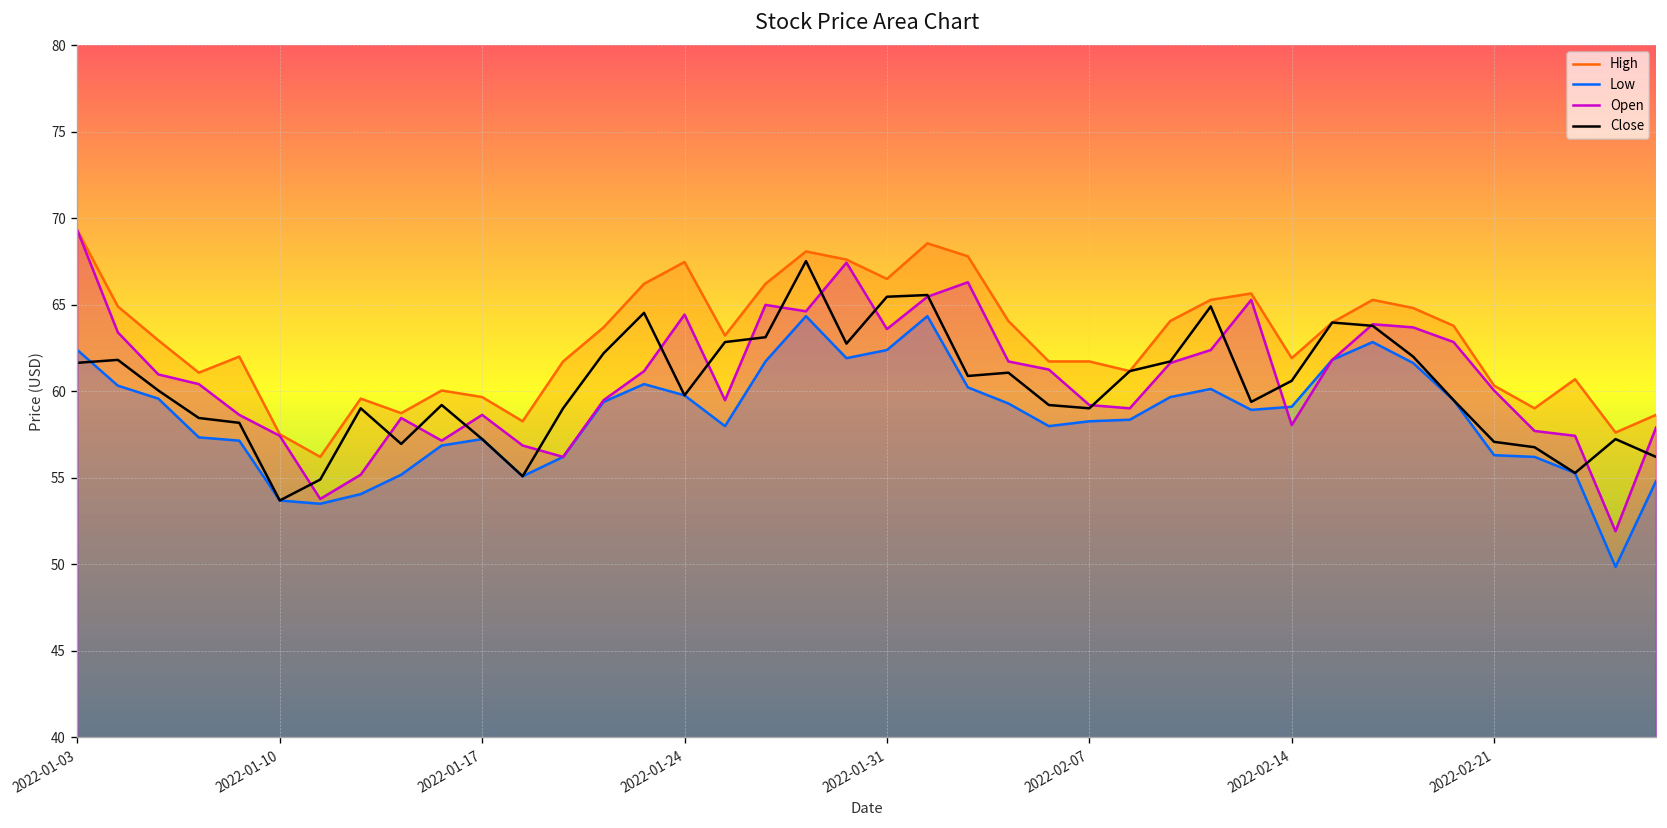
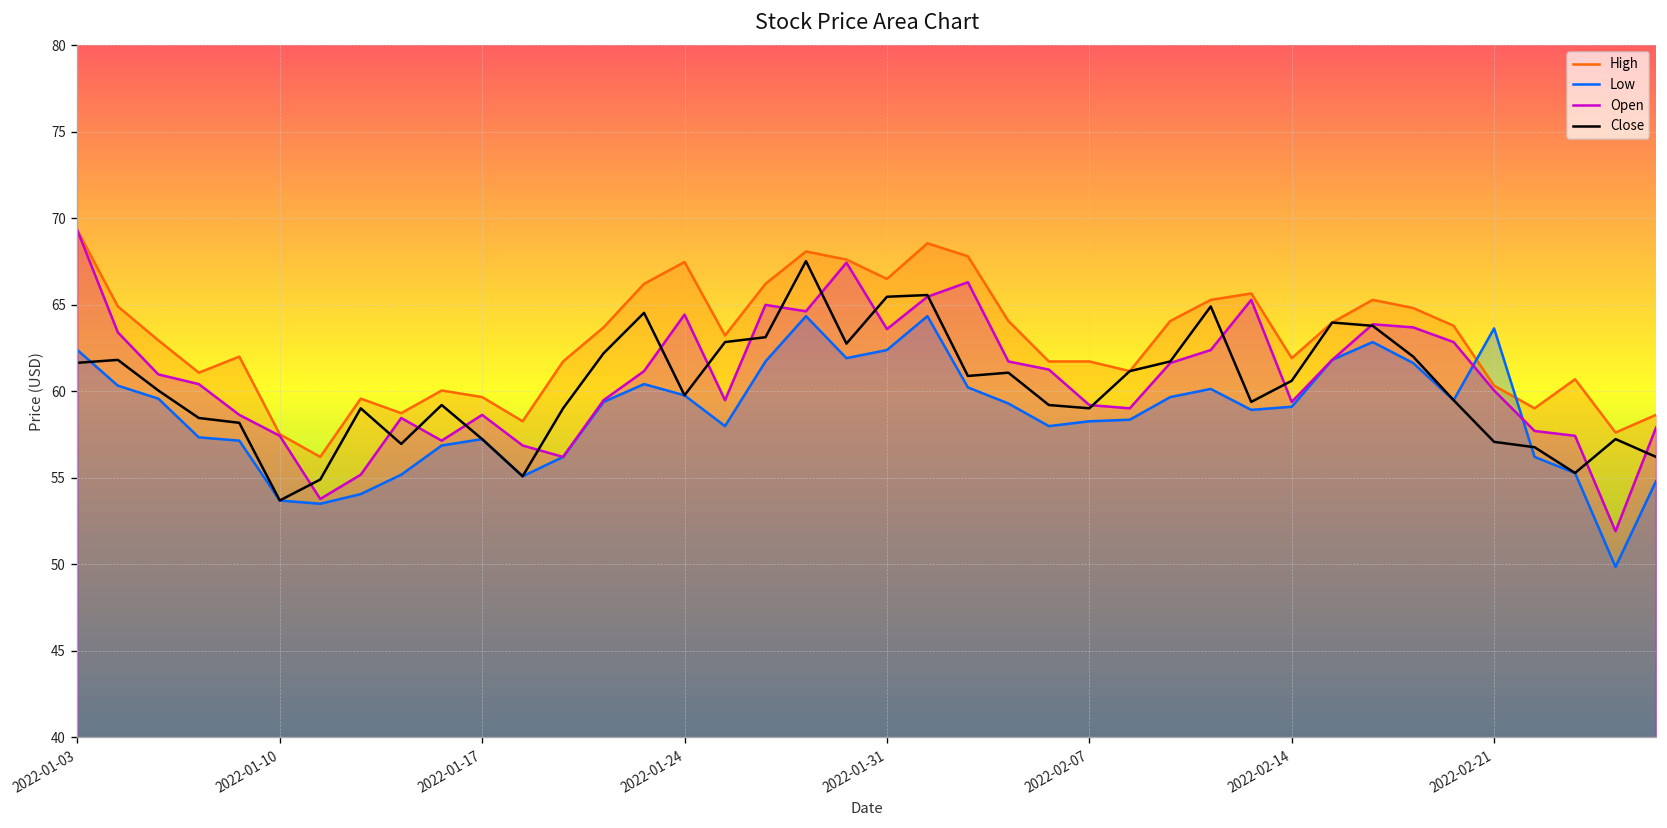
Open, 2022-02-14: 58.1 -> 59.4
Low, 2022-02-21: 56.3 -> 63.6
